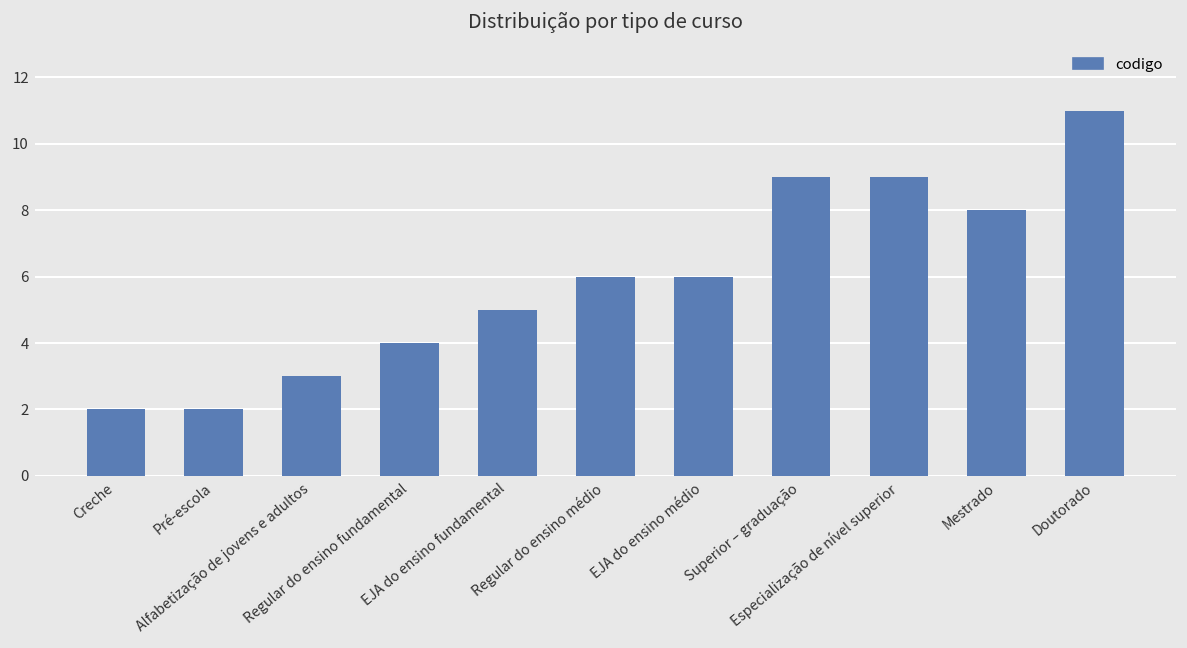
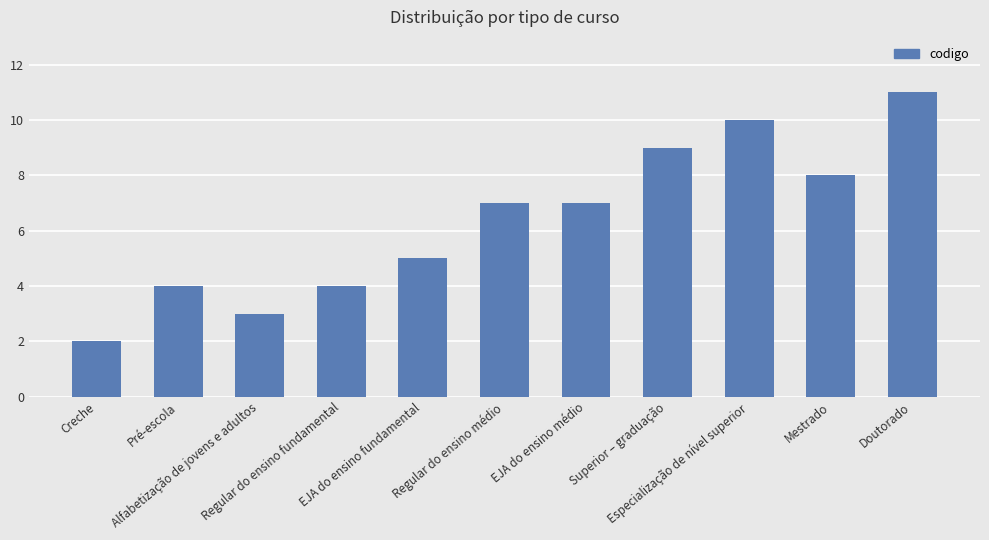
Pré-escola: 2 -> 4
Regular do ensino médio: 6 -> 7
EJA do ensino médio: 6 -> 7
Especialização de nível superior: 9 -> 10
